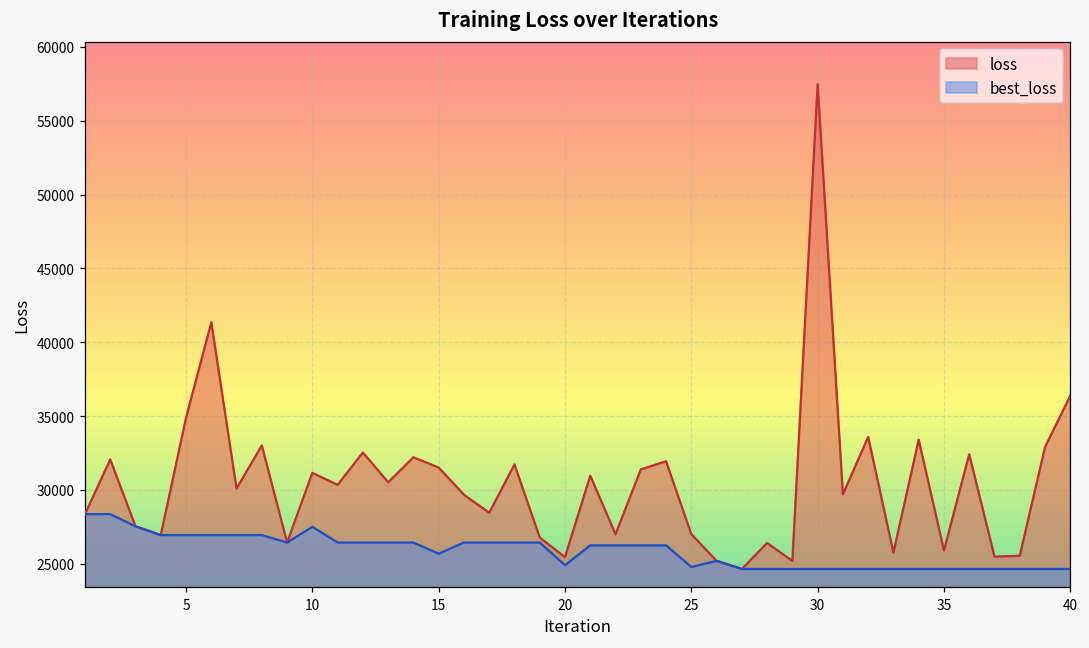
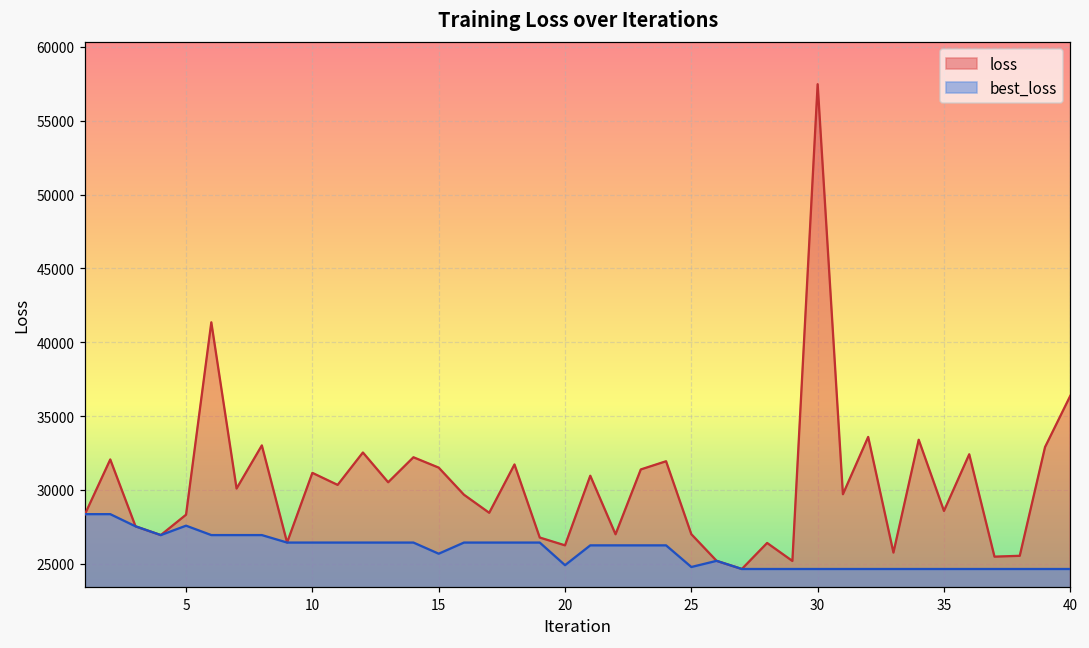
loss, 5: 34900 -> 28300
best_loss, 5: 26900 -> 27600
best_loss, 10: 27500 -> 26400
loss, 20: 25400 -> 26200
loss, 35: 25900 -> 28600
